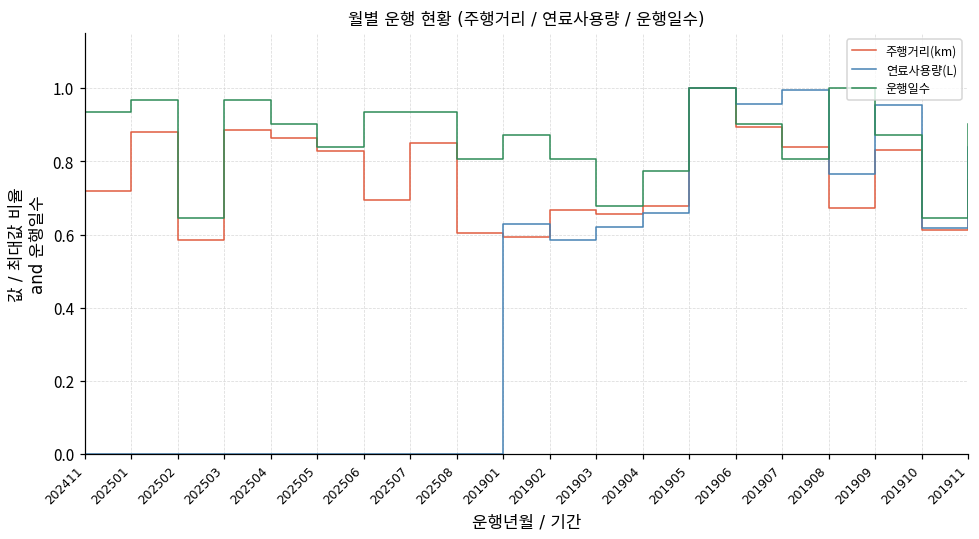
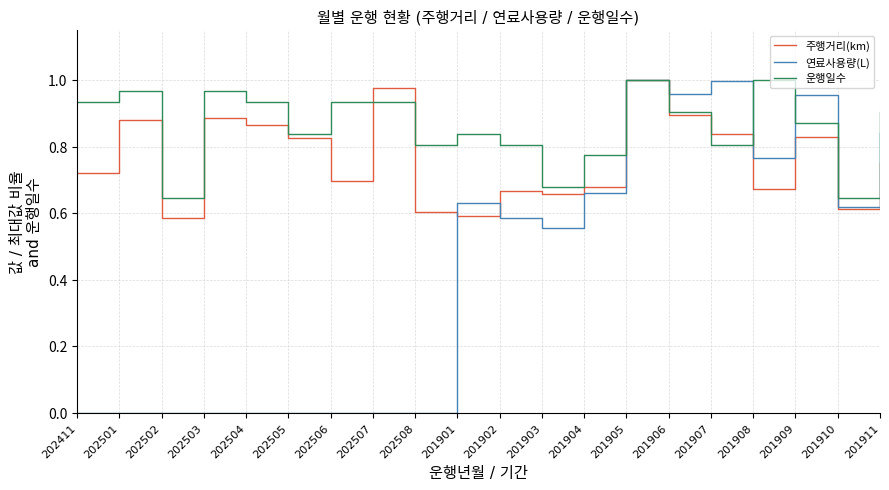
운행일수, 202504: 0.90 -> 0.94
주행거리(km), 202507: 0.85 -> 0.98
운행일수, 201901: 0.87 -> 0.84
연료사용량(L), 201903: 0.62 -> 0.56
